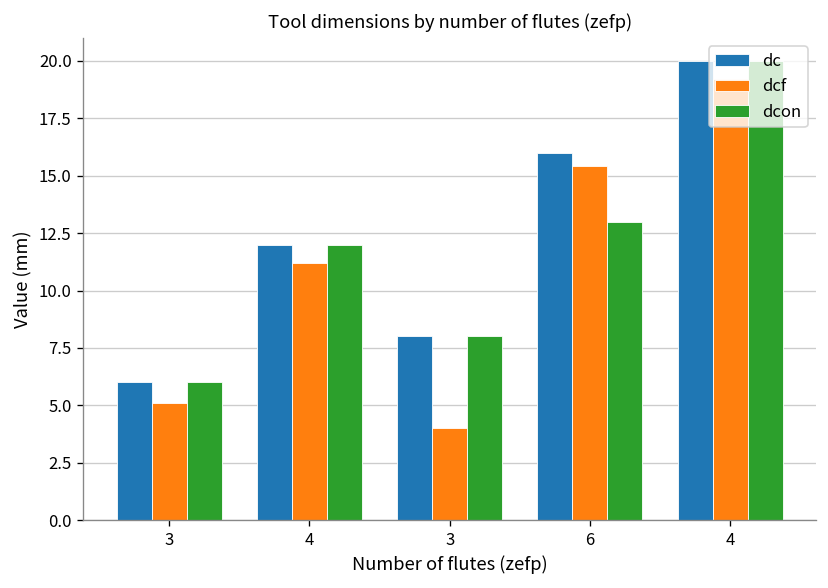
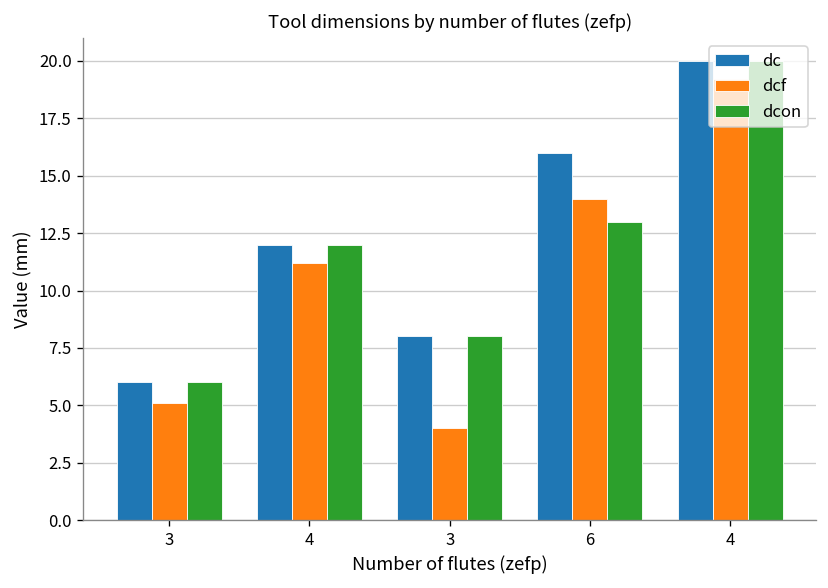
dcf, 6: 15.4 -> 14.0
